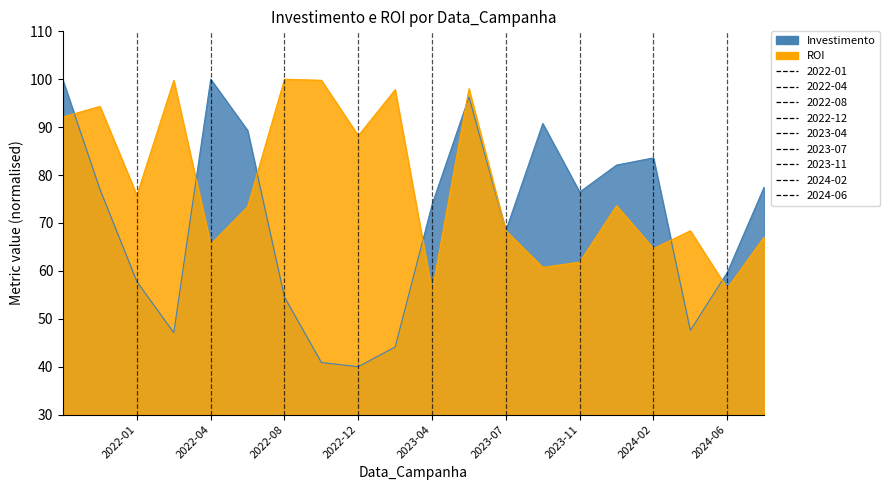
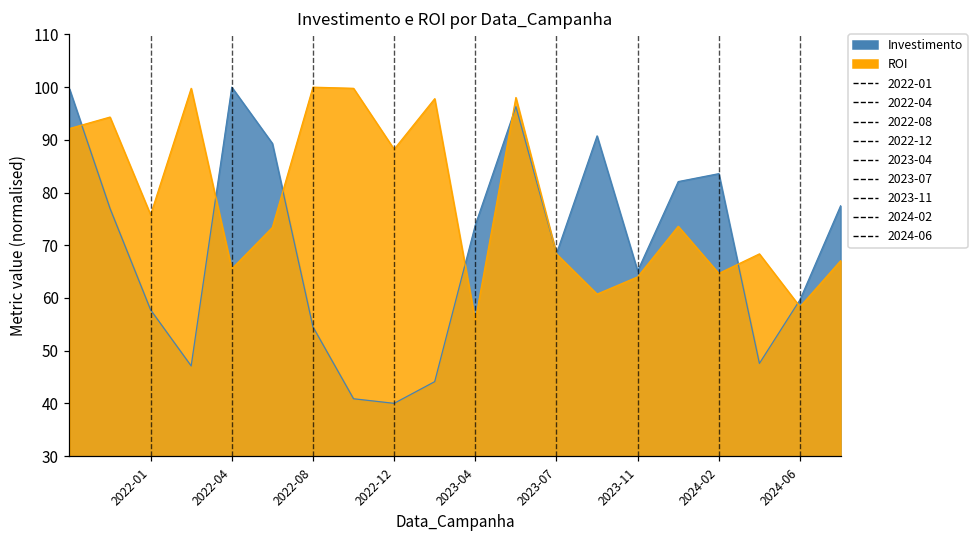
Investimento, 2023-11: 76 -> 65
ROI, 2023-11: 62 -> 64
ROI, 2024-06: 56 -> 58
